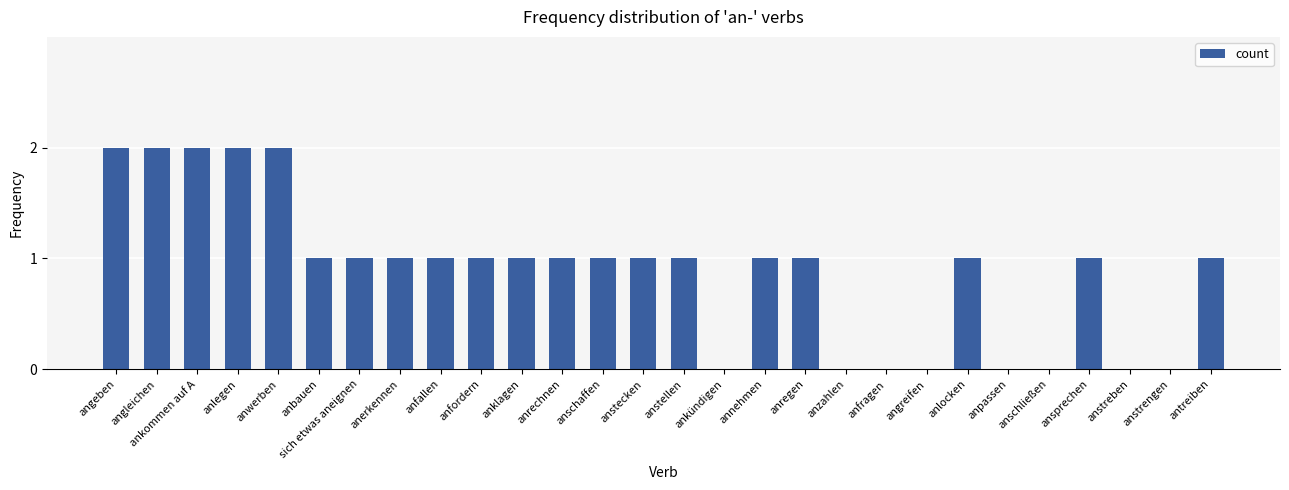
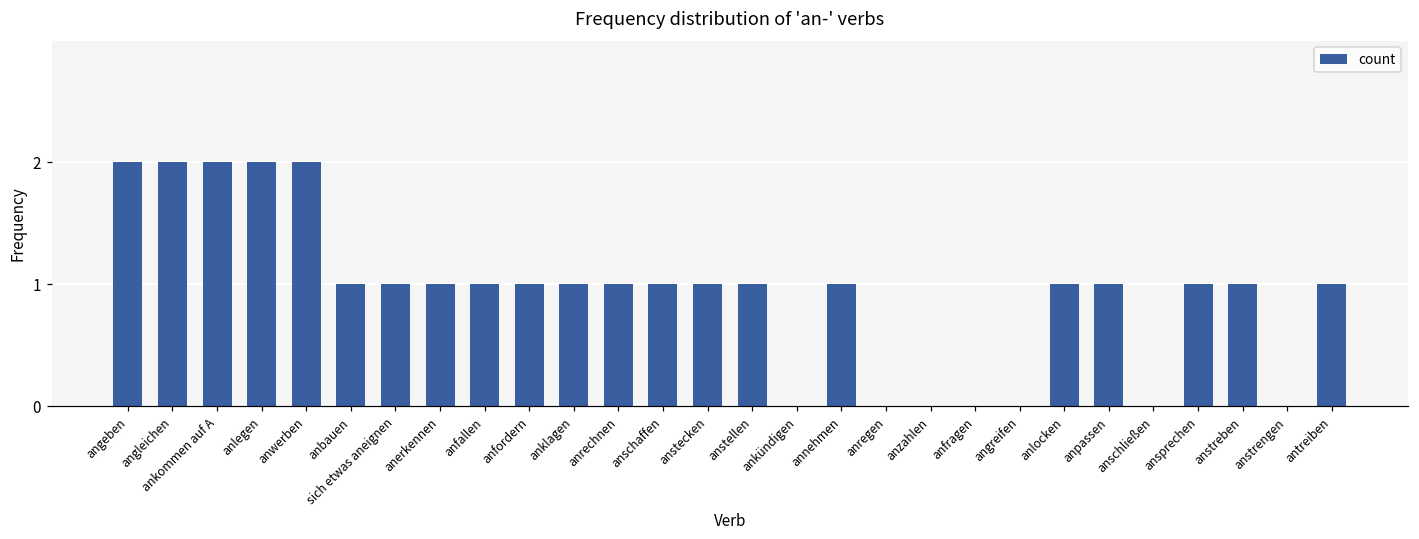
anregen: 1 -> 0
anpassen: 0 -> 1
anstreben: 0 -> 1
